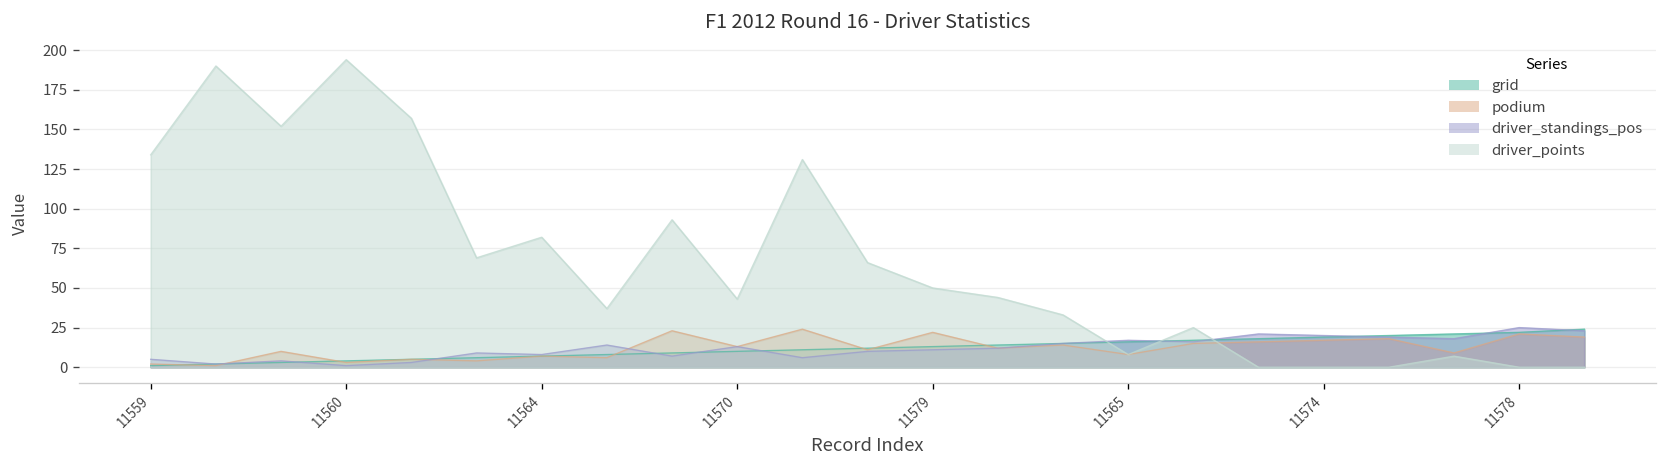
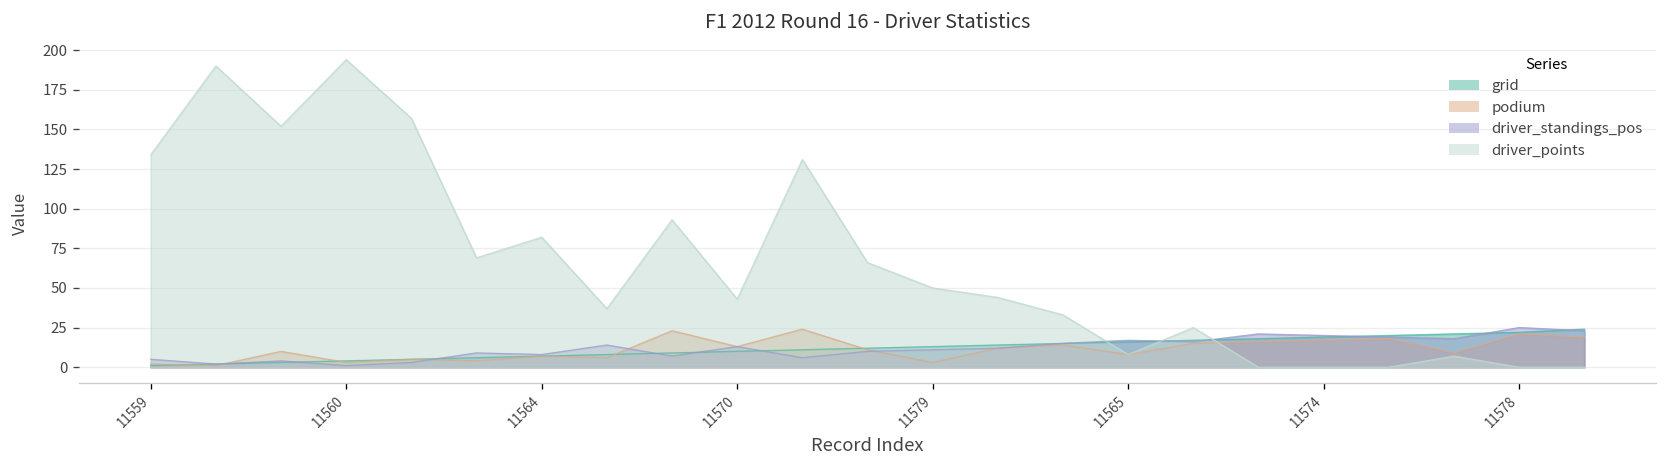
podium, 11579: 22 -> 3
